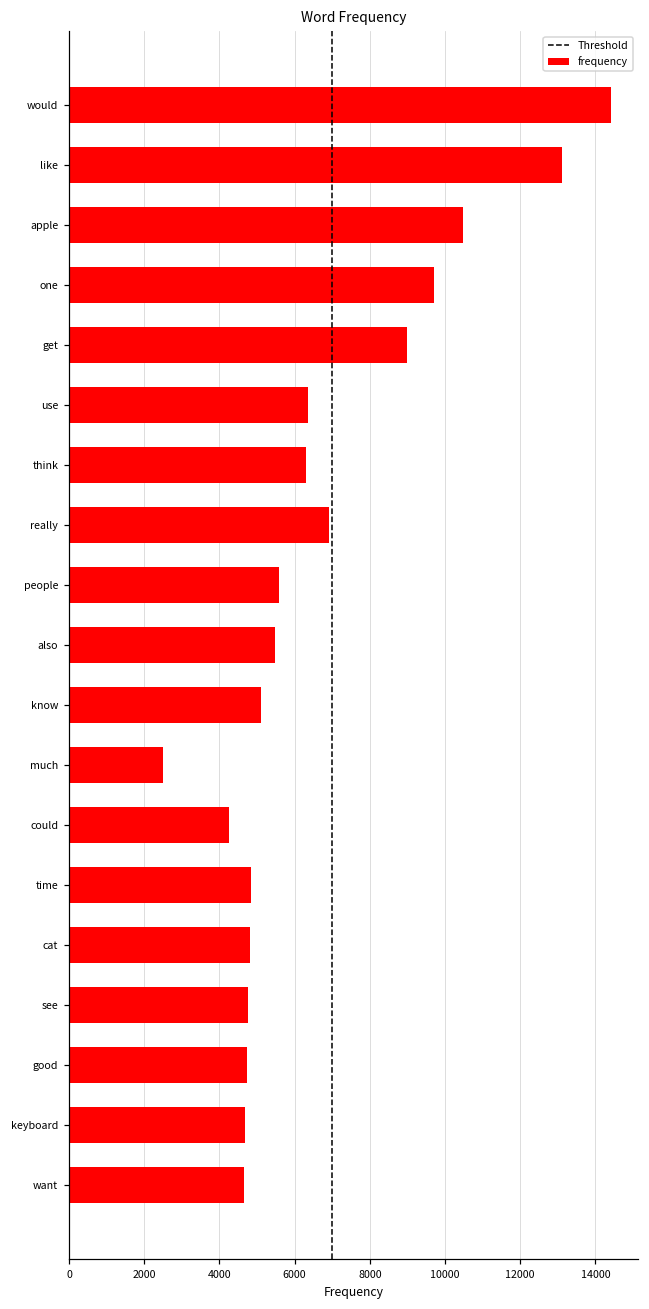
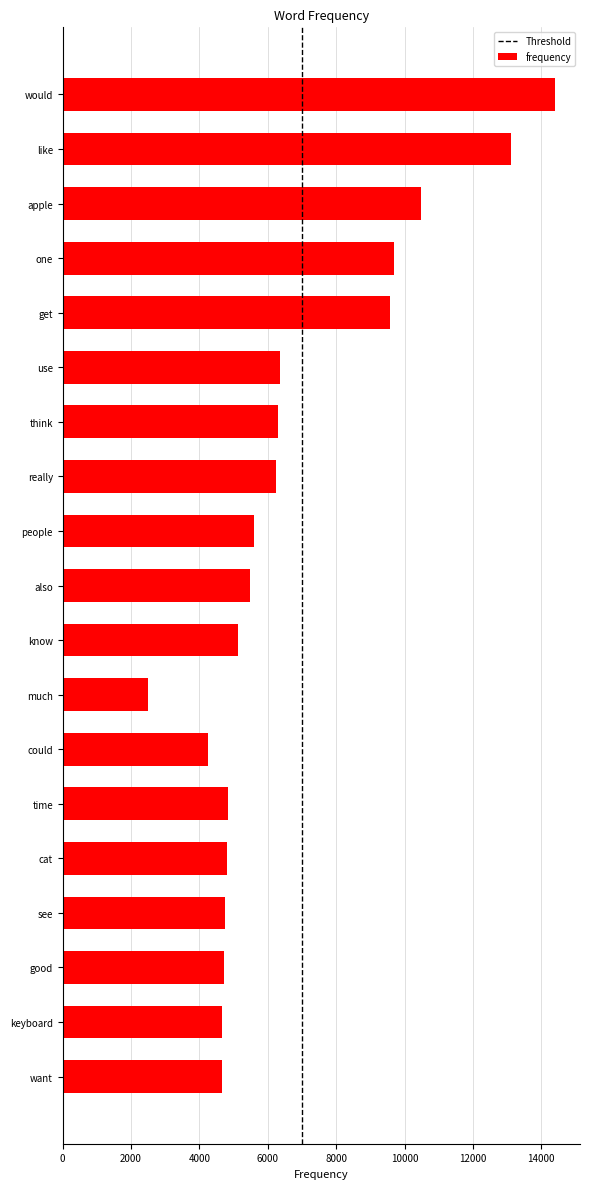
get: 9000 -> 9600
really: 6900 -> 6300
